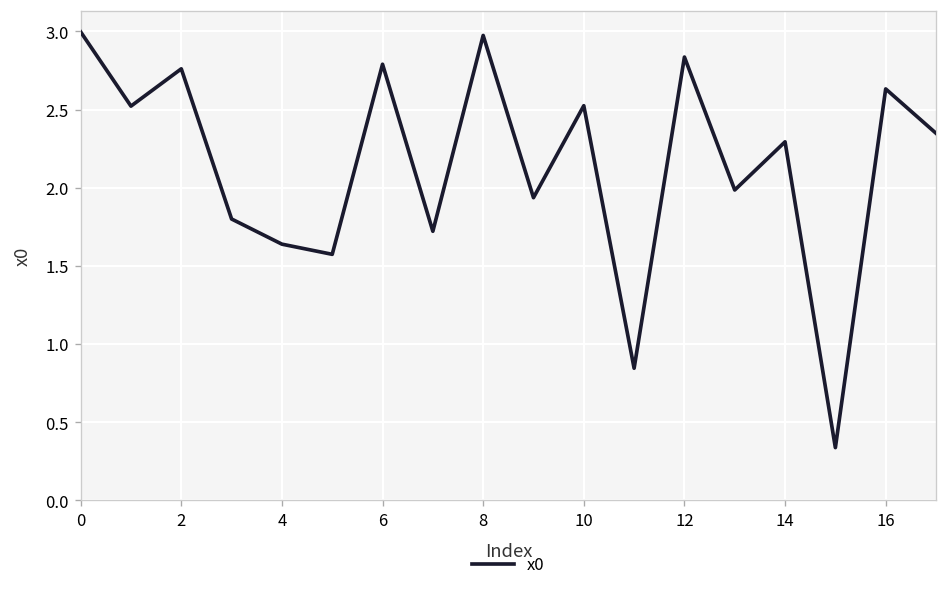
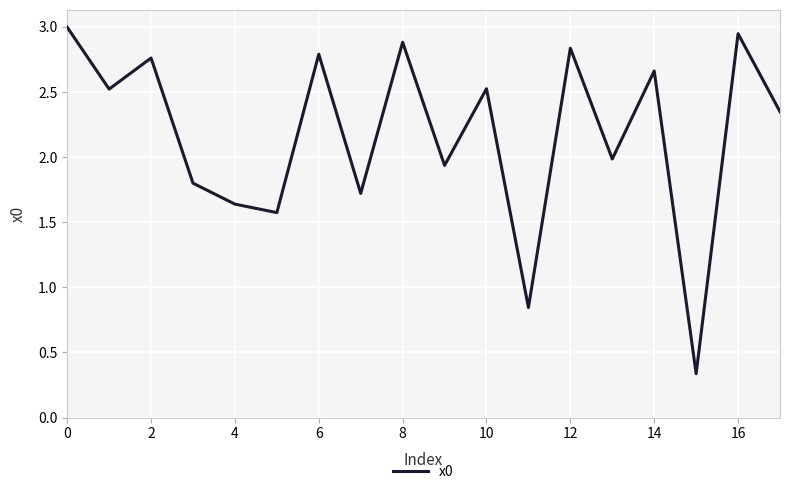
8: 2.97 -> 2.88
14: 2.29 -> 2.66
16: 2.63 -> 2.95
